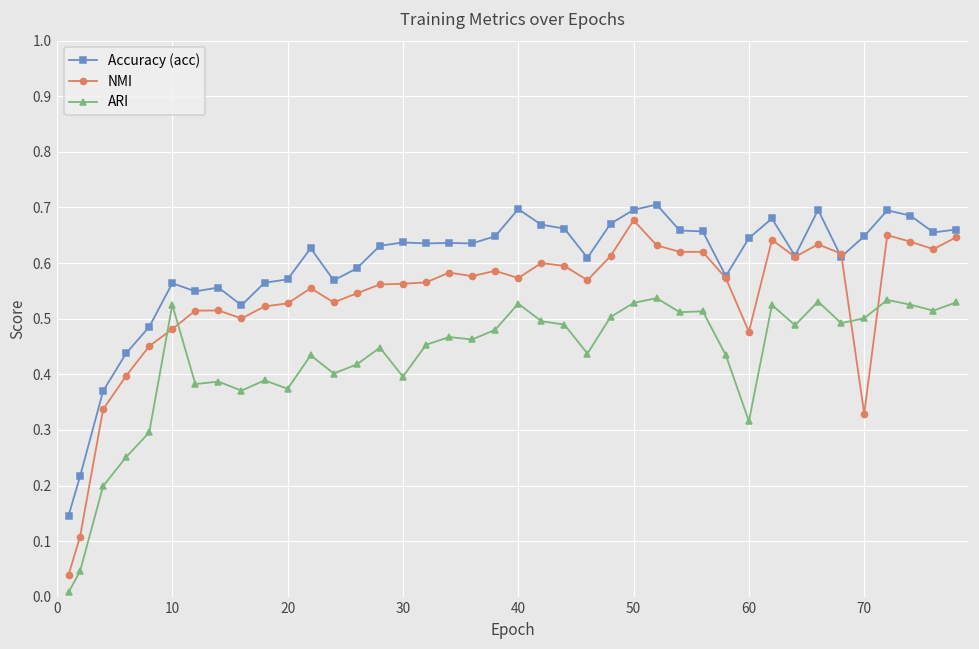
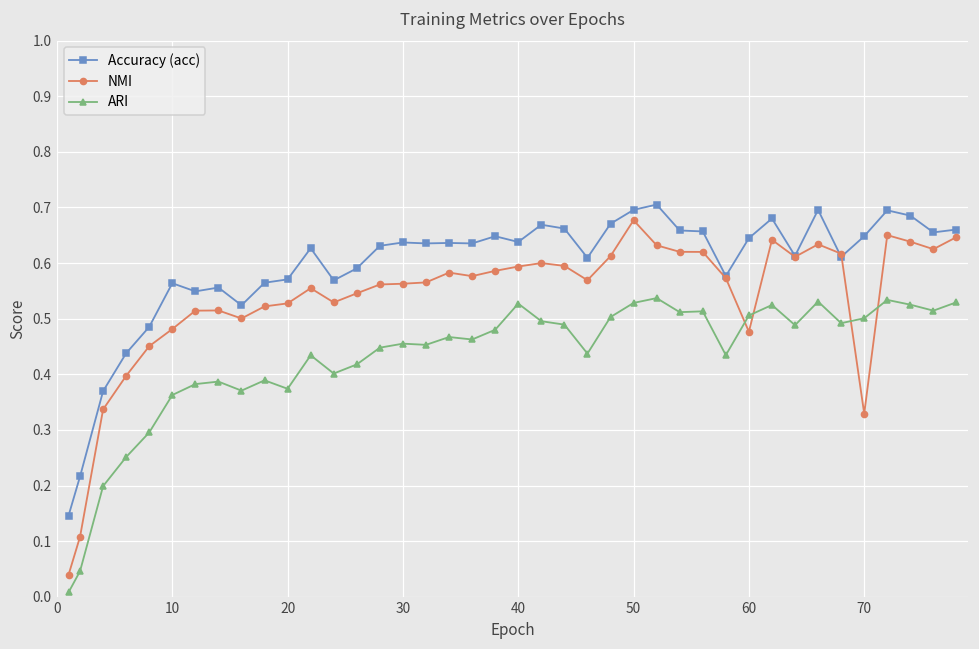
ARI, 10: 0.53 -> 0.36
ARI, 30: 0.40 -> 0.46
Accuracy (acc), 40: 0.70 -> 0.64
NMI, 40: 0.57 -> 0.59
ARI, 60: 0.32 -> 0.51
